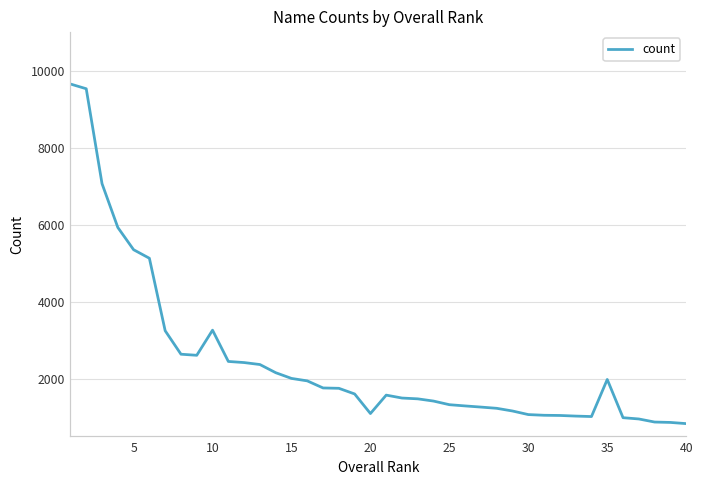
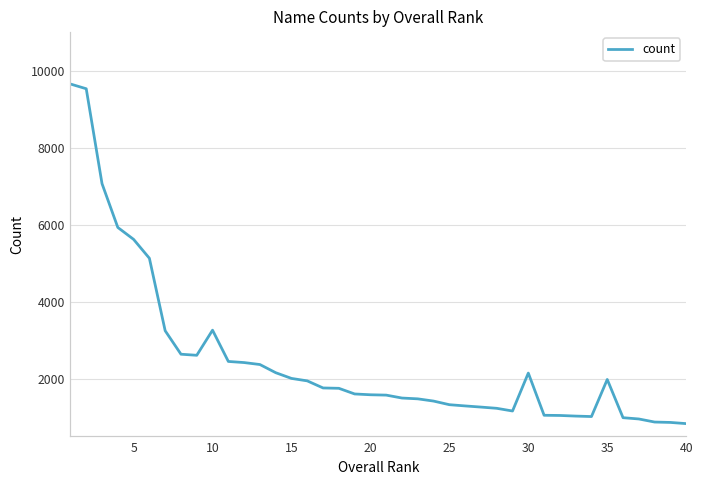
5: 5300 -> 5600
20: 1100 -> 1600
30: 1100 -> 2100
